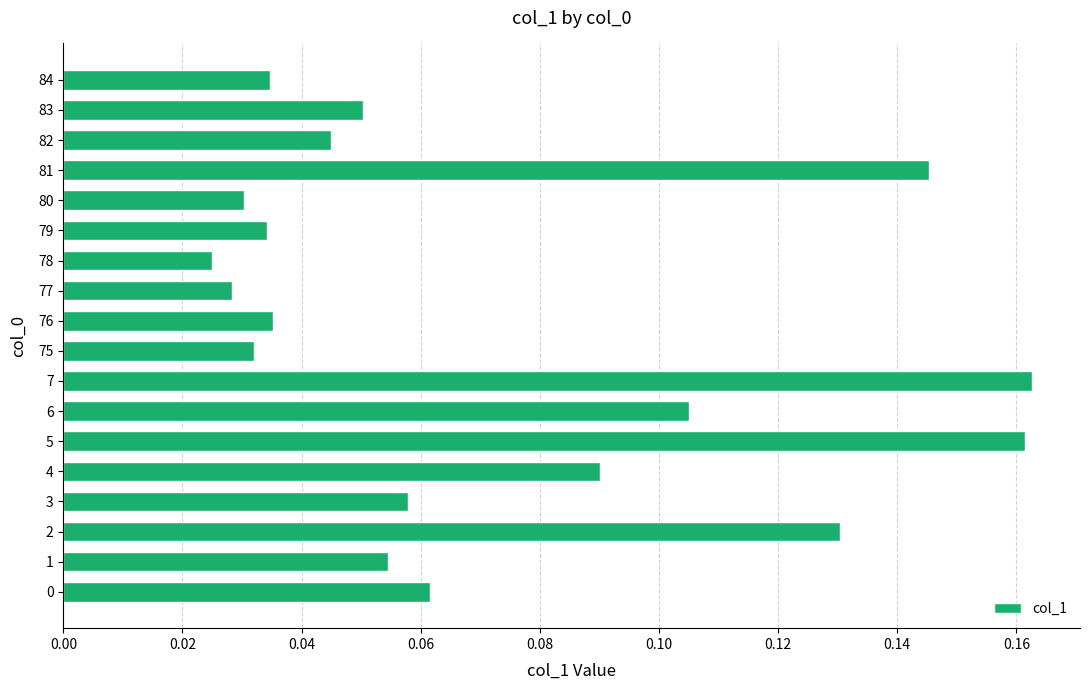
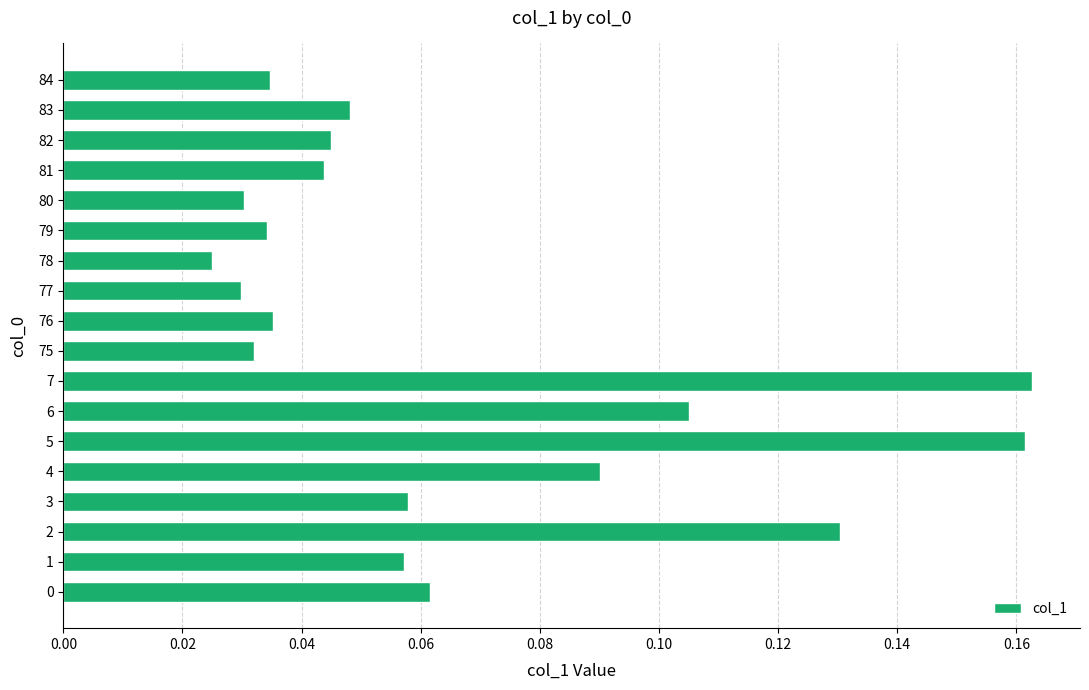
83: 0.050 -> 0.048
81: 0.145 -> 0.044
77: 0.028 -> 0.030
1: 0.055 -> 0.057
